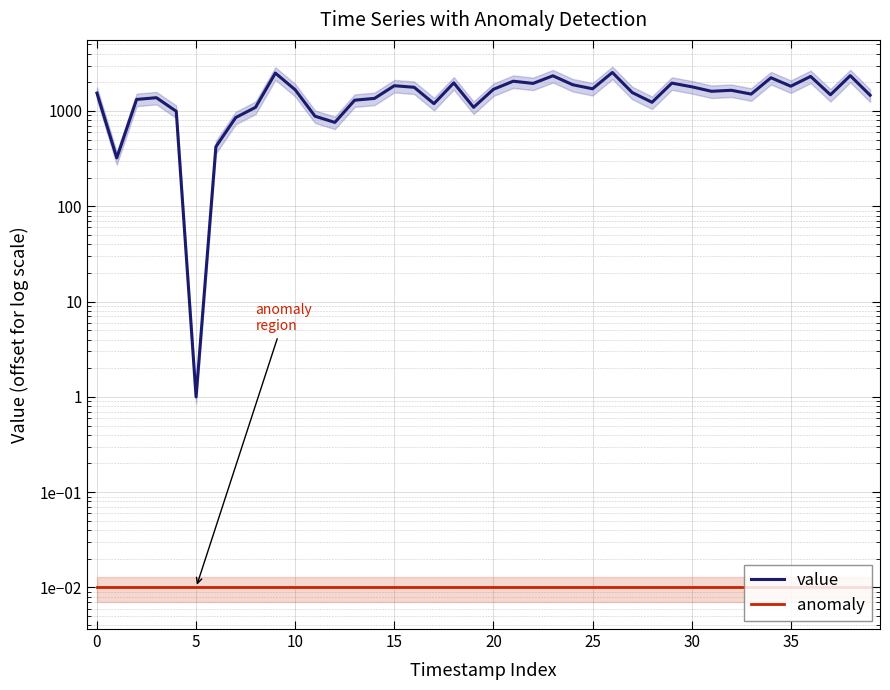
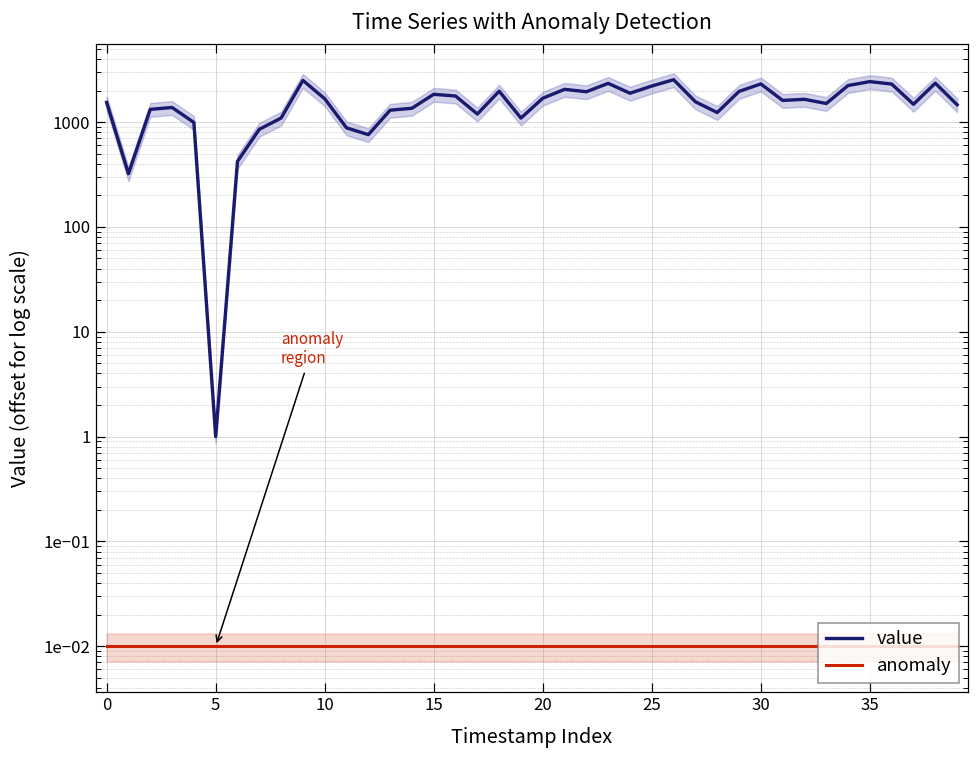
value, 25: 1700 -> 2200
value, 30: 1800 -> 2300
value, 35: 1800 -> 2400
